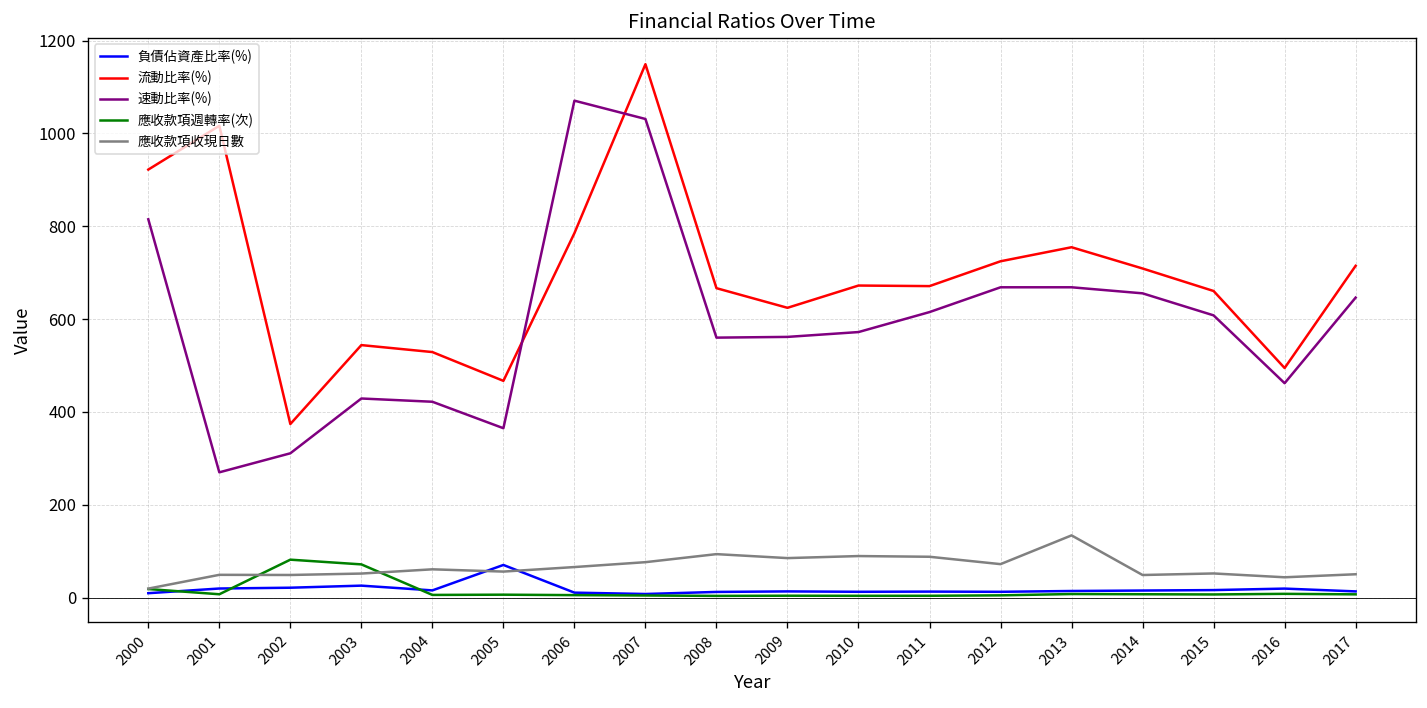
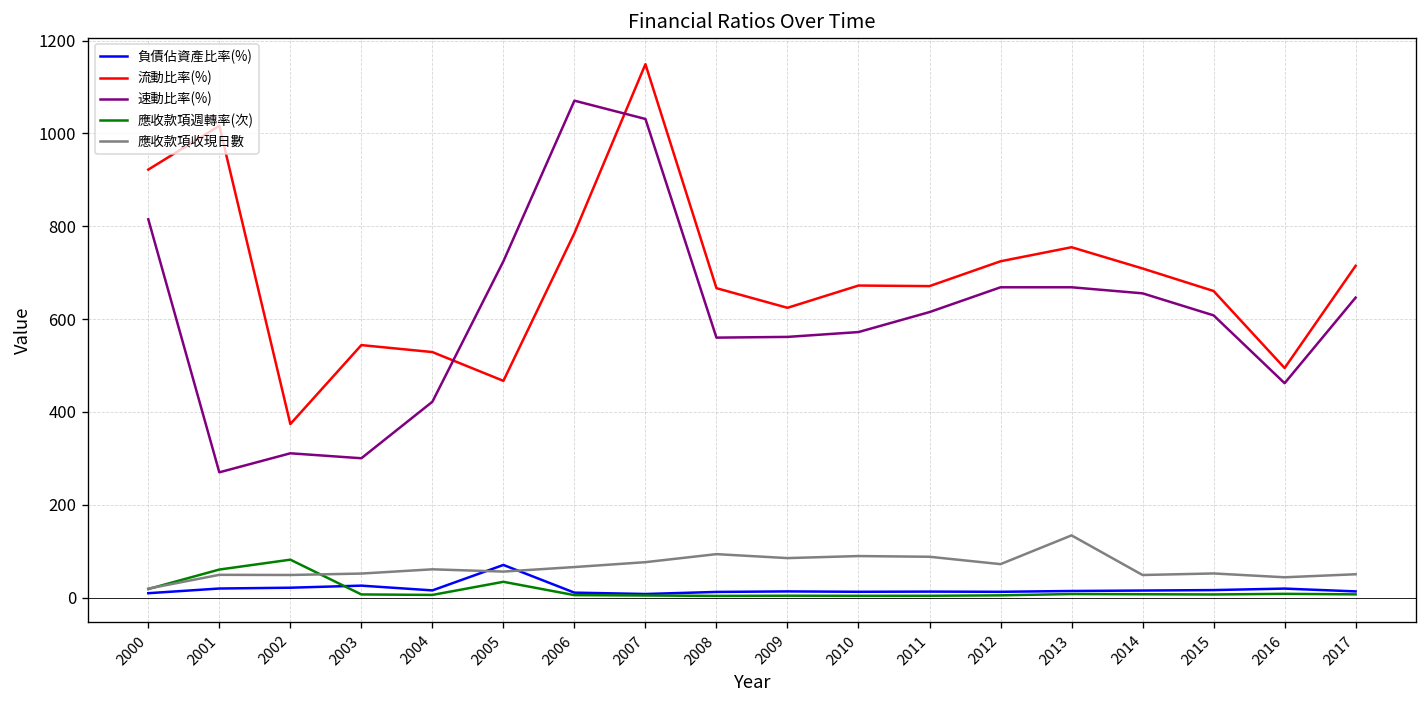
應收款項週轉率(次), 2001: 10 -> 60
速動比率(%), 2003: 430 -> 300
應收款項週轉率(次), 2003: 70 -> 10
速動比率(%), 2005: 370 -> 720
應收款項週轉率(次), 2005: 10 -> 30
